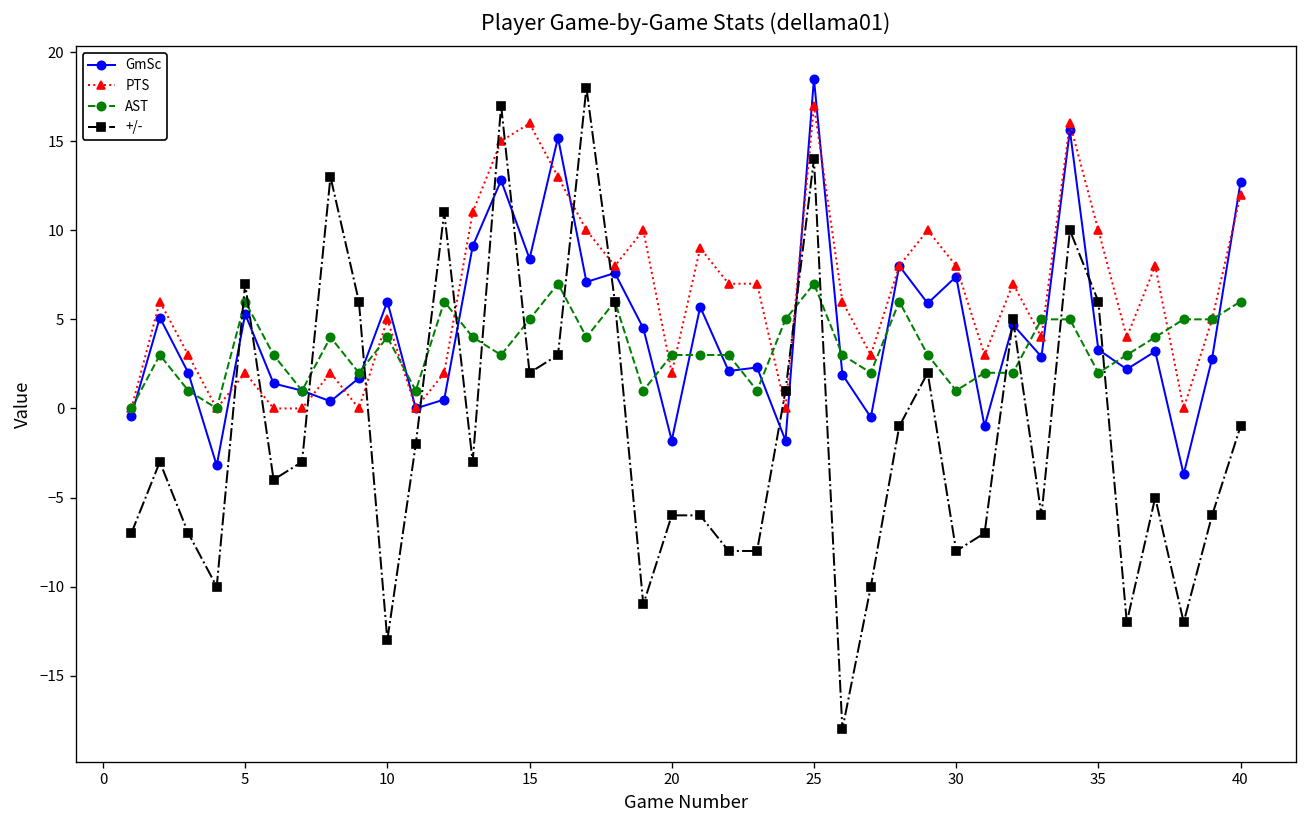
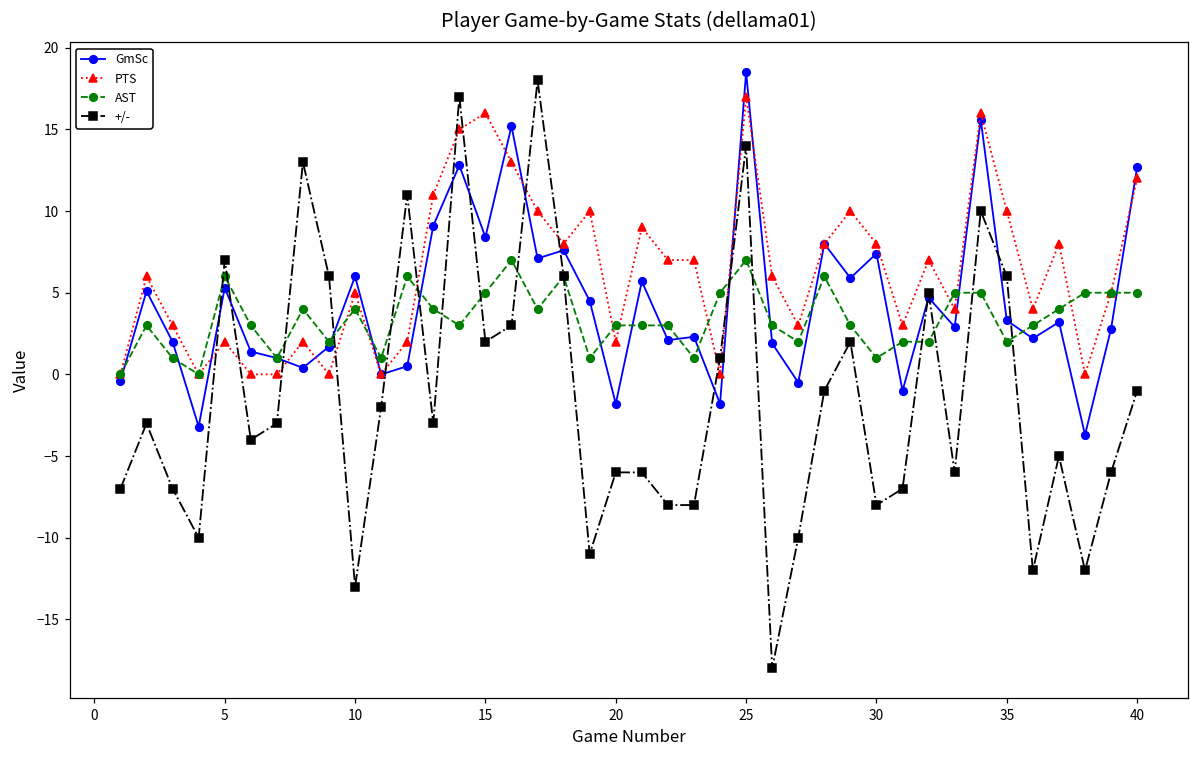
AST, 40: 6 -> 5
